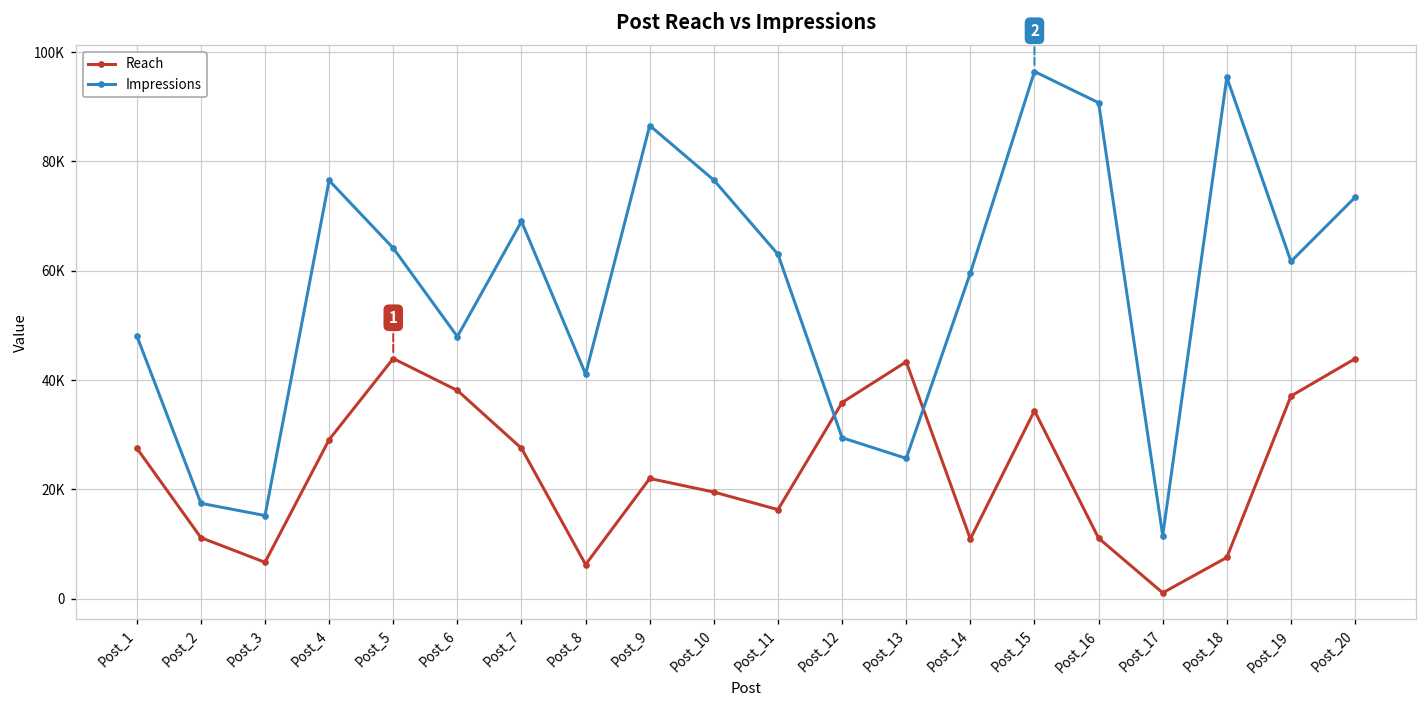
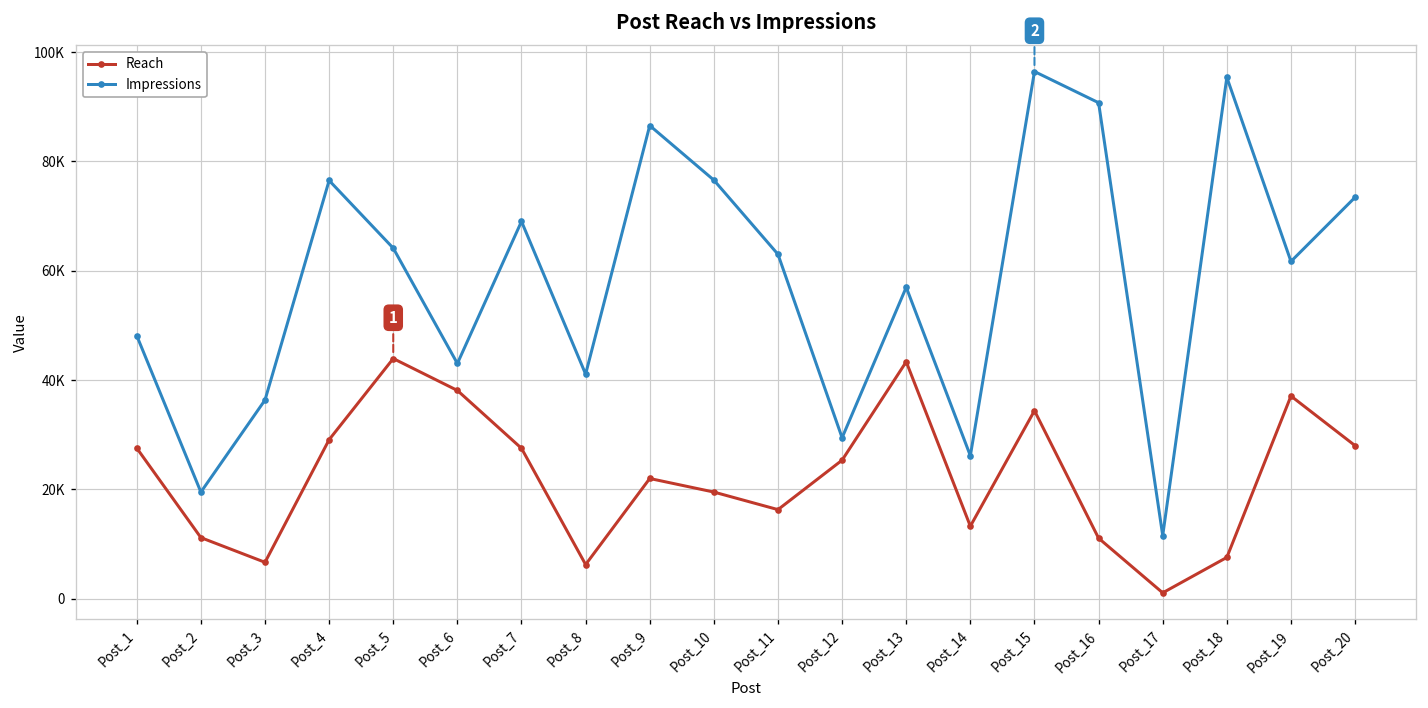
Impressions, Post_2: 17000 -> 19000
Impressions, Post_3: 15000 -> 36000
Impressions, Post_6: 48000 -> 43000
Reach, Post_12: 36000 -> 25000
Impressions, Post_13: 26000 -> 57000
Reach, Post_14: 11000 -> 13000
Impressions, Post_14: 60000 -> 26000
Reach, Post_20: 44000 -> 28000
